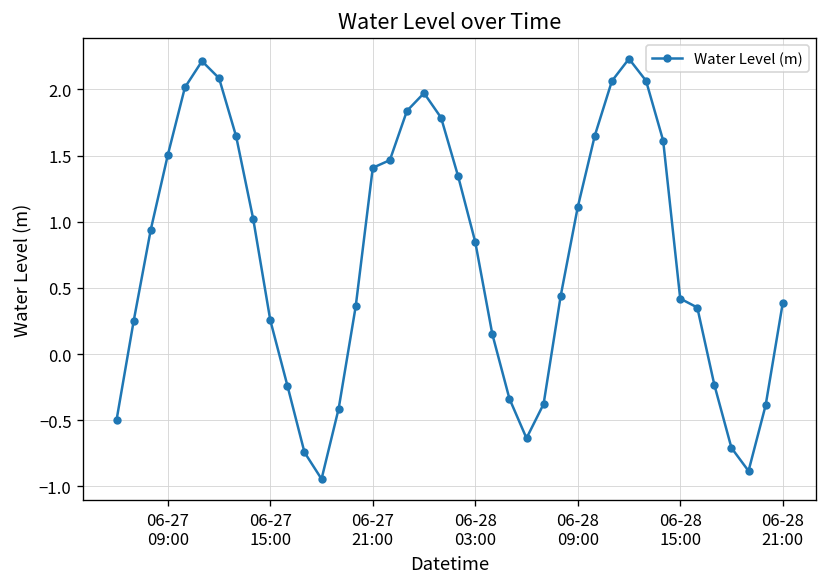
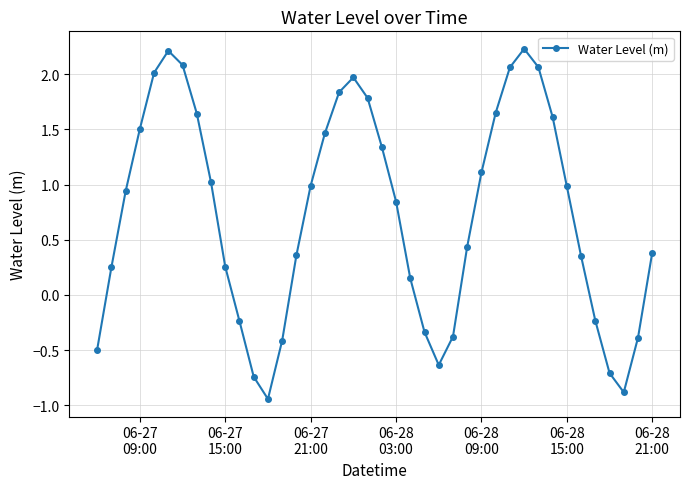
06-27 21:00: 1.41 -> 0.99
06-28 15:00: 0.42 -> 0.98
